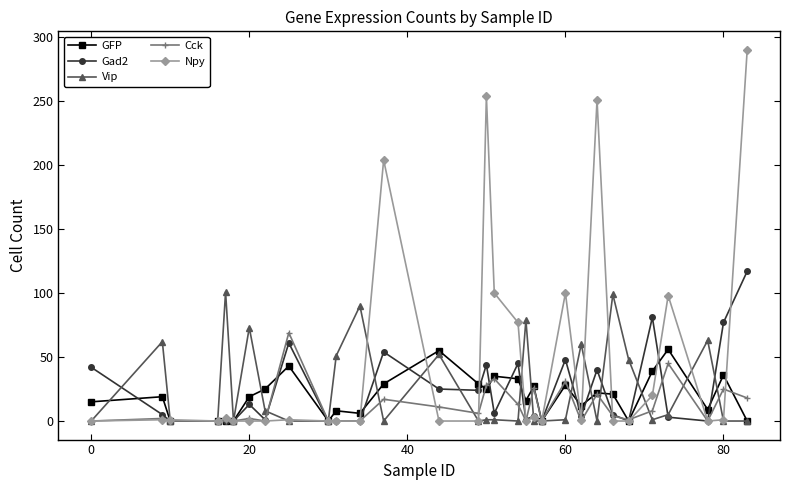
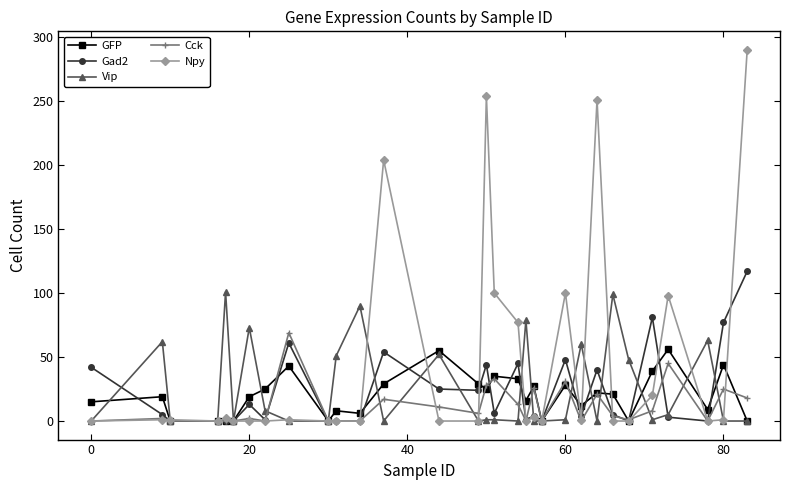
GFP, 80: 36 -> 44
